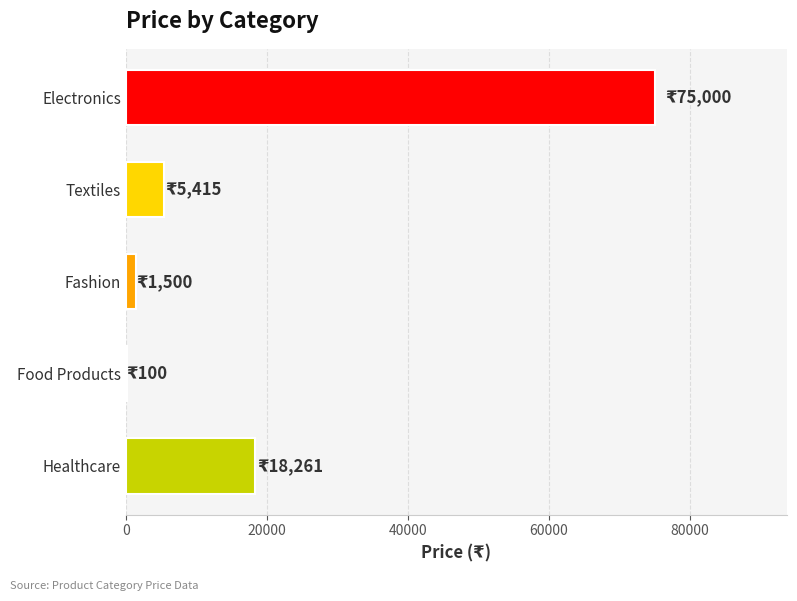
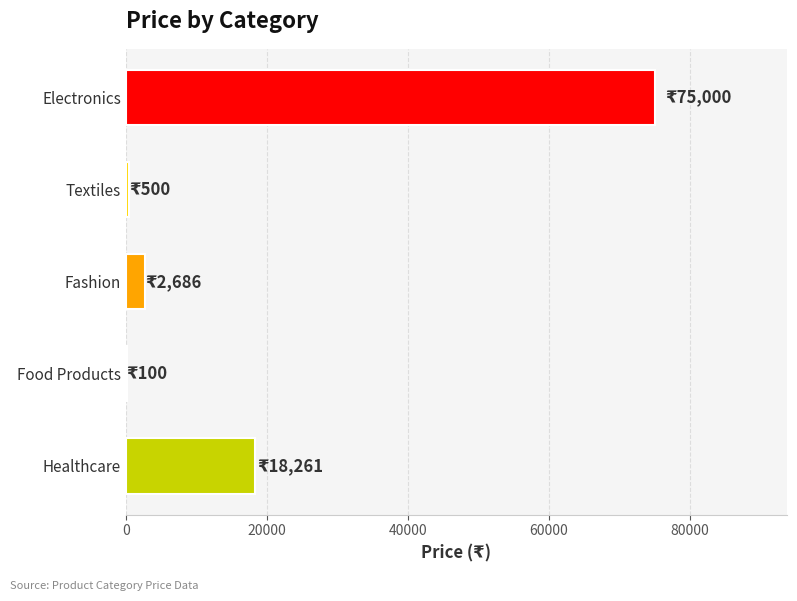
Textiles: 5,415 -> 500
Fashion: 1,500 -> 2,686
